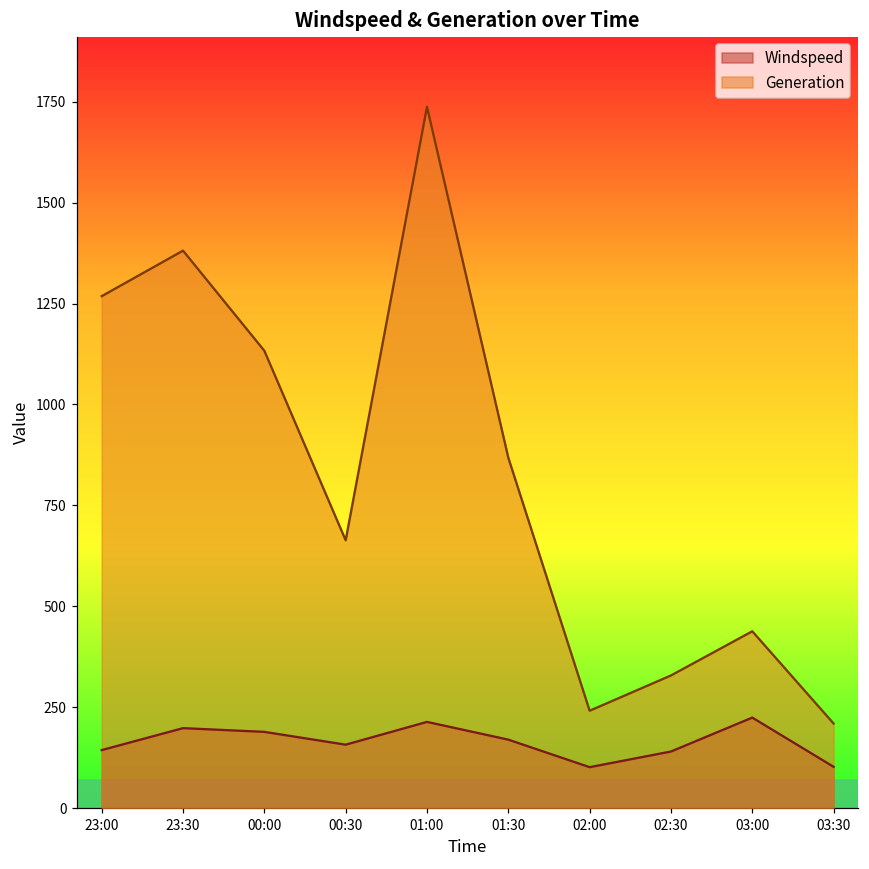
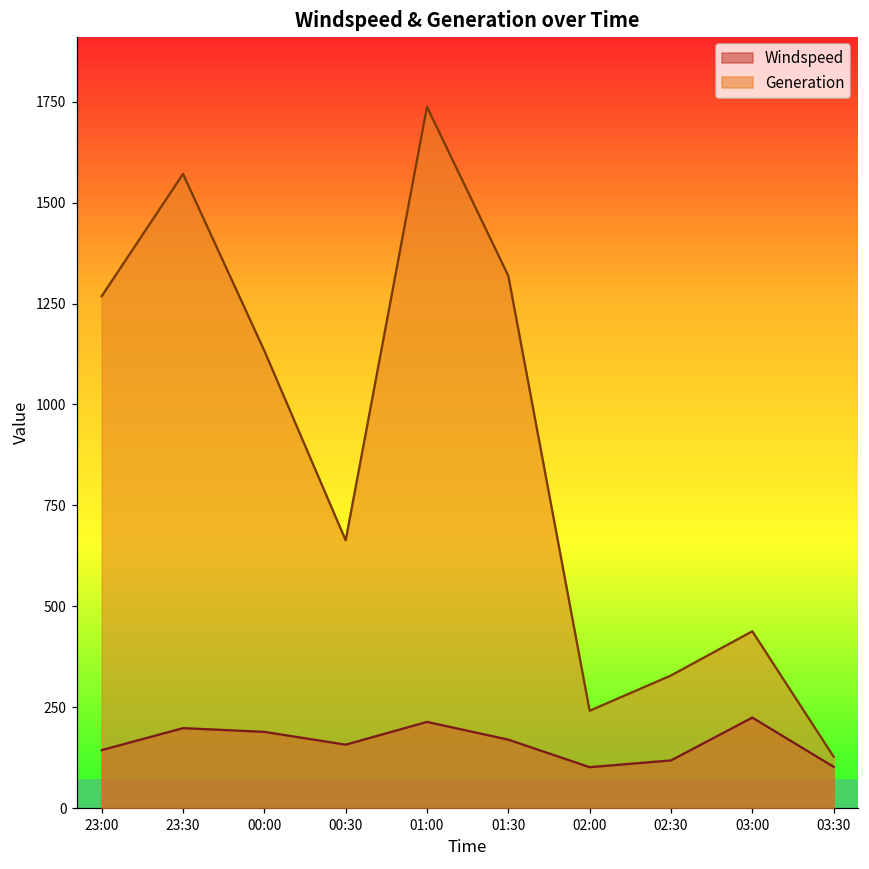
Generation, 23:30: 1380 -> 1570
Generation, 01:30: 870 -> 1320
Windspeed, 02:30: 140 -> 120
Generation, 03:30: 210 -> 130
